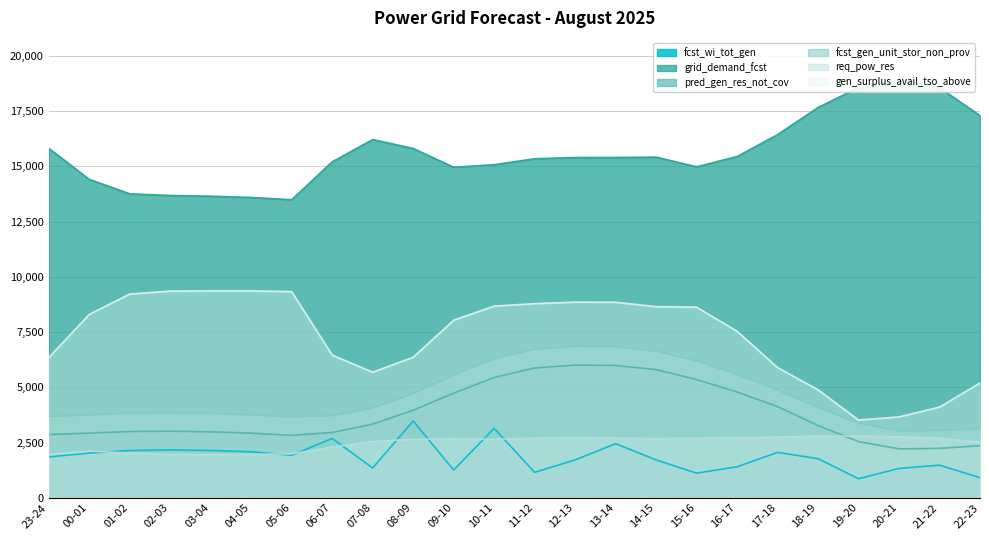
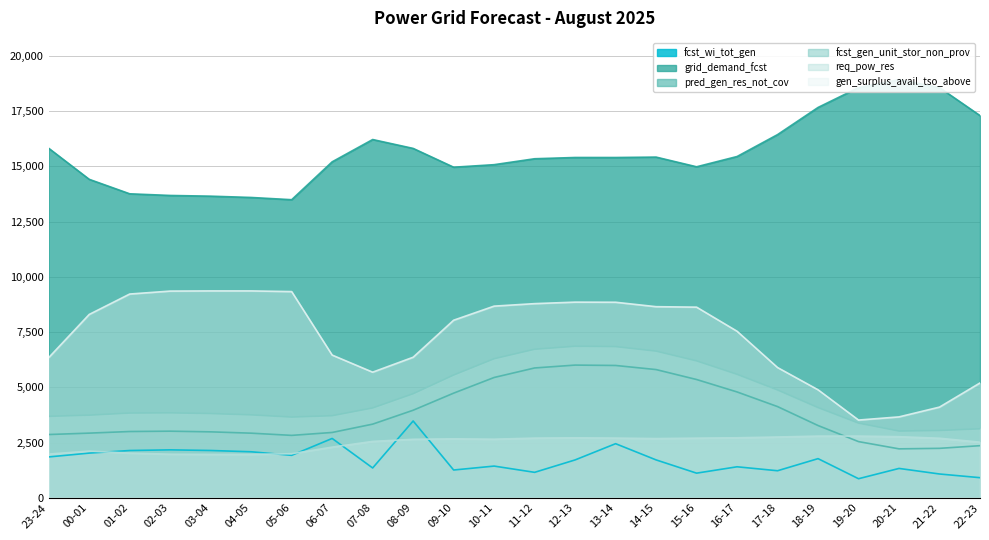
fcst_wi_tot_gen, 10-11: 3,100 -> 1,400
fcst_wi_tot_gen, 17-18: 2,100 -> 1,200
fcst_wi_tot_gen, 21-22: 1,500 -> 1,100
